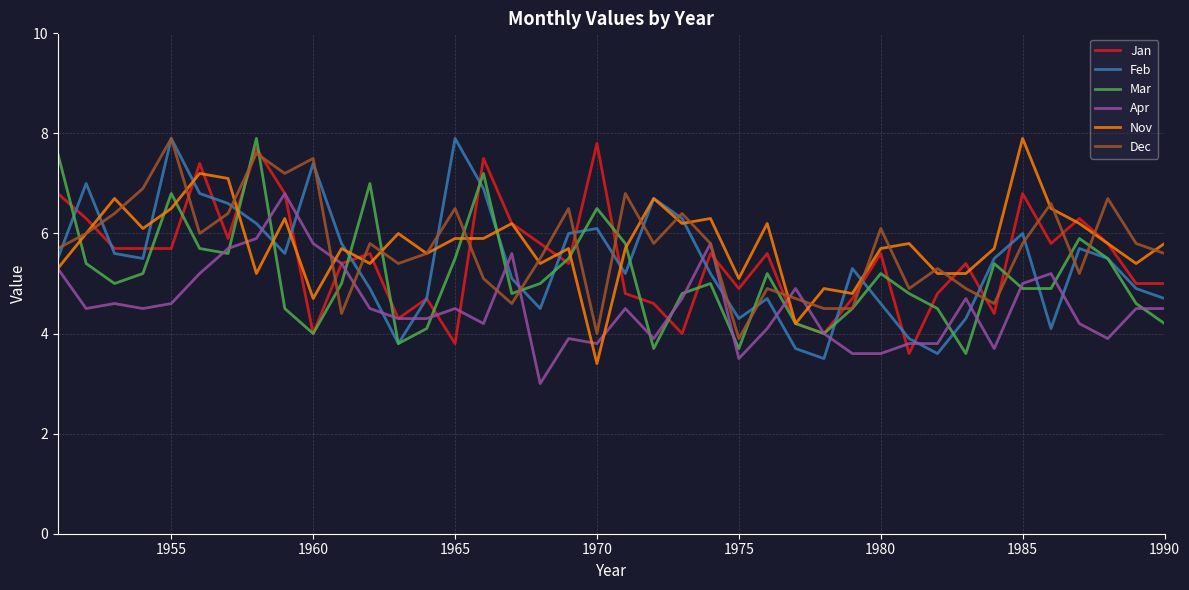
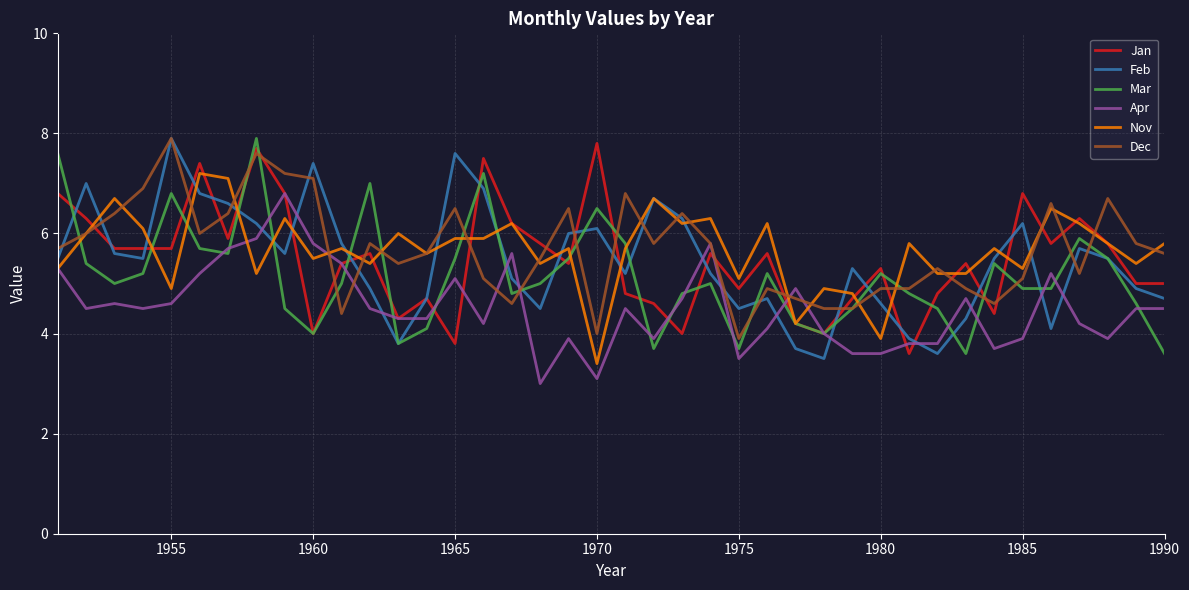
Nov, 1955: 6.5 -> 4.9
Nov, 1960: 4.7 -> 5.5
Dec, 1960: 7.5 -> 7.1
Feb, 1965: 7.9 -> 7.6
Apr, 1965: 4.5 -> 5.1
Apr, 1970: 3.8 -> 3.1
Feb, 1975: 4.3 -> 4.5
Jan, 1980: 5.6 -> 5.3
Nov, 1980: 5.7 -> 3.9
Dec, 1980: 6.1 -> 4.9
Feb, 1985: 6.0 -> 6.2
Apr, 1985: 5.0 -> 3.9
Nov, 1985: 7.9 -> 5.3
Dec, 1985: 5.8 -> 5.1
Mar, 1990: 4.2 -> 3.6
